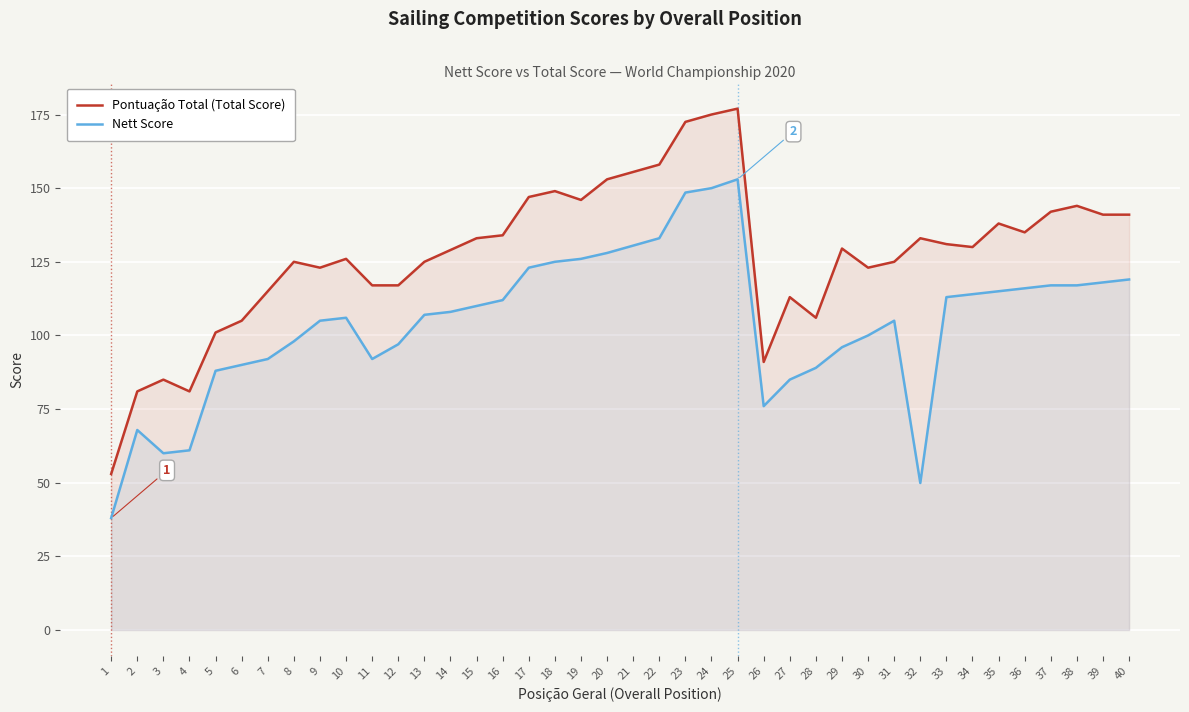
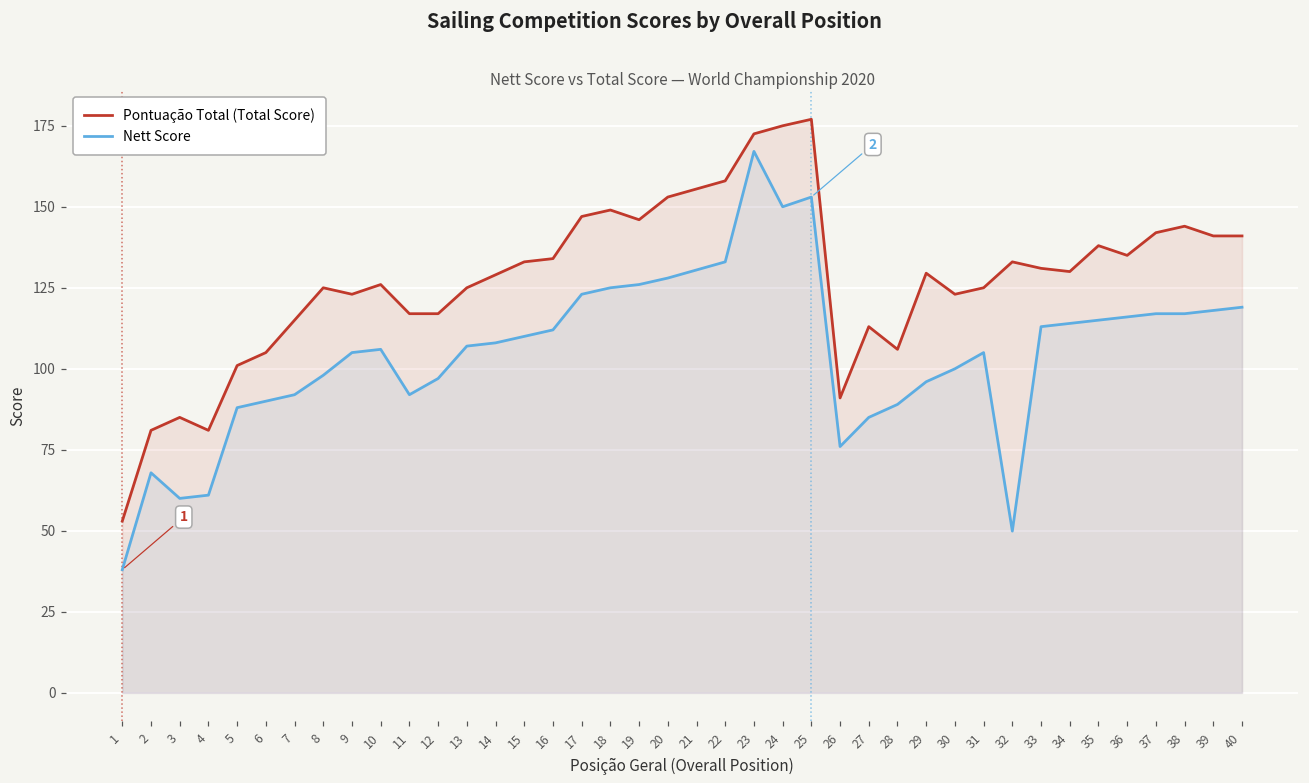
Nett Score, 23: 149 -> 167
